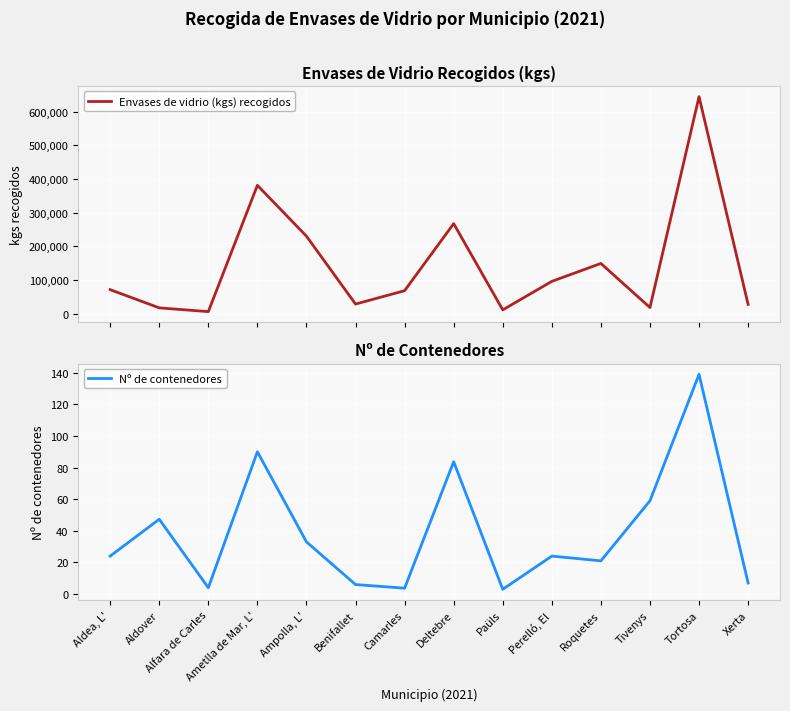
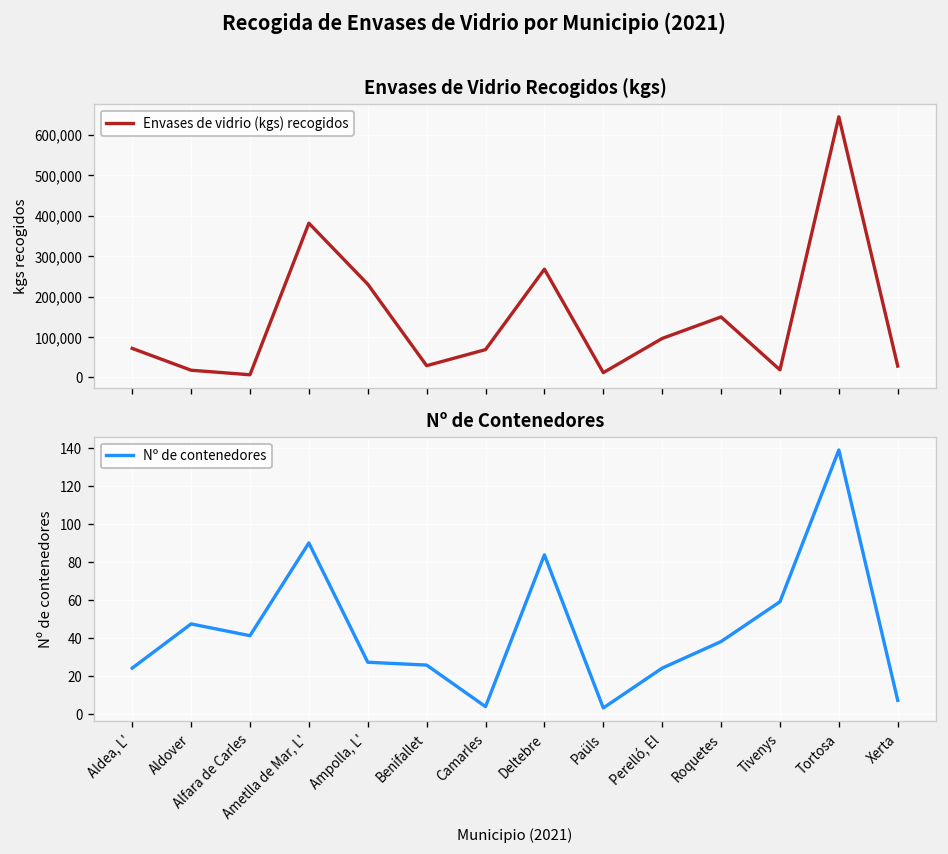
Nº de Contenedores, Alfara de Carles: 4 -> 41
Nº de Contenedores, Ampolla, L': 33 -> 27
Nº de Contenedores, Benifallet: 6 -> 26
Nº de Contenedores, Roquetes: 21 -> 38
